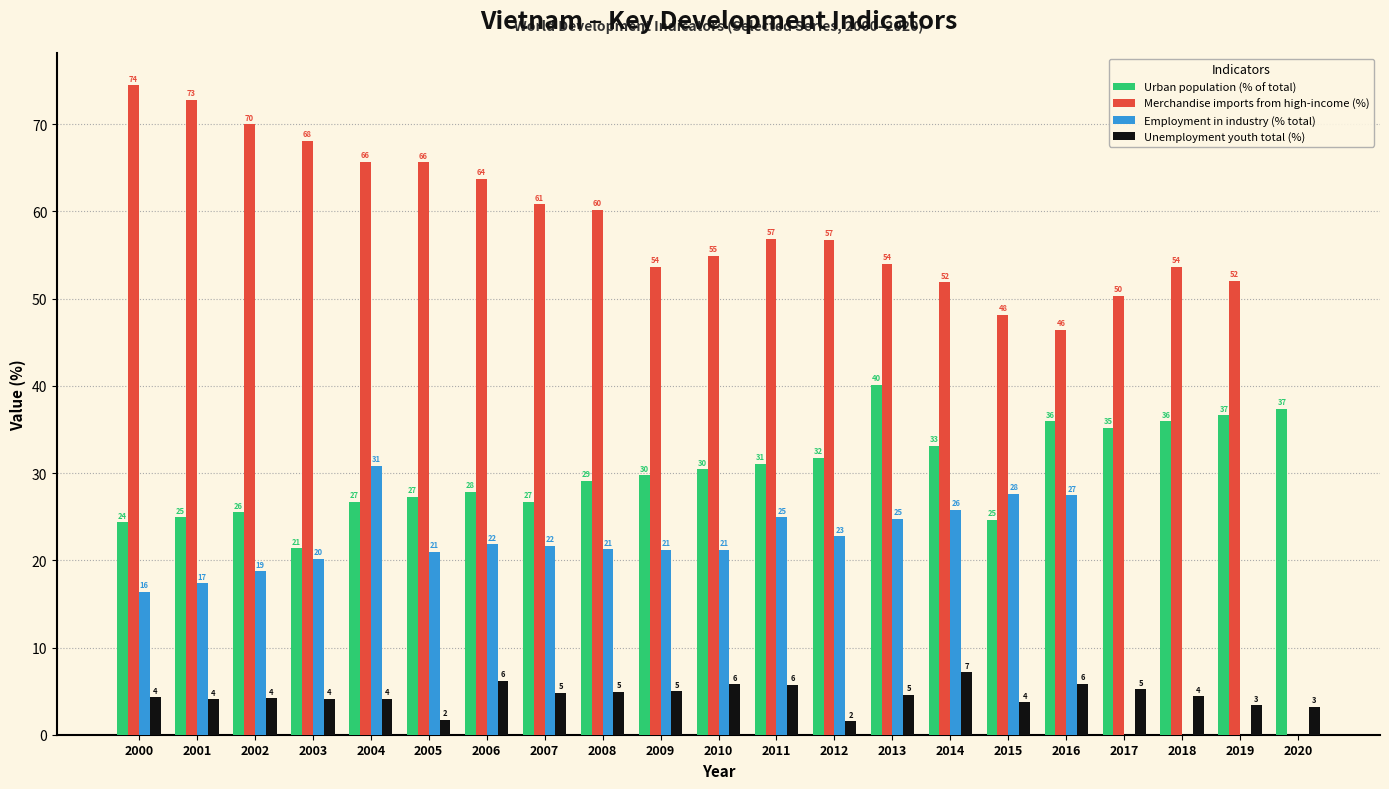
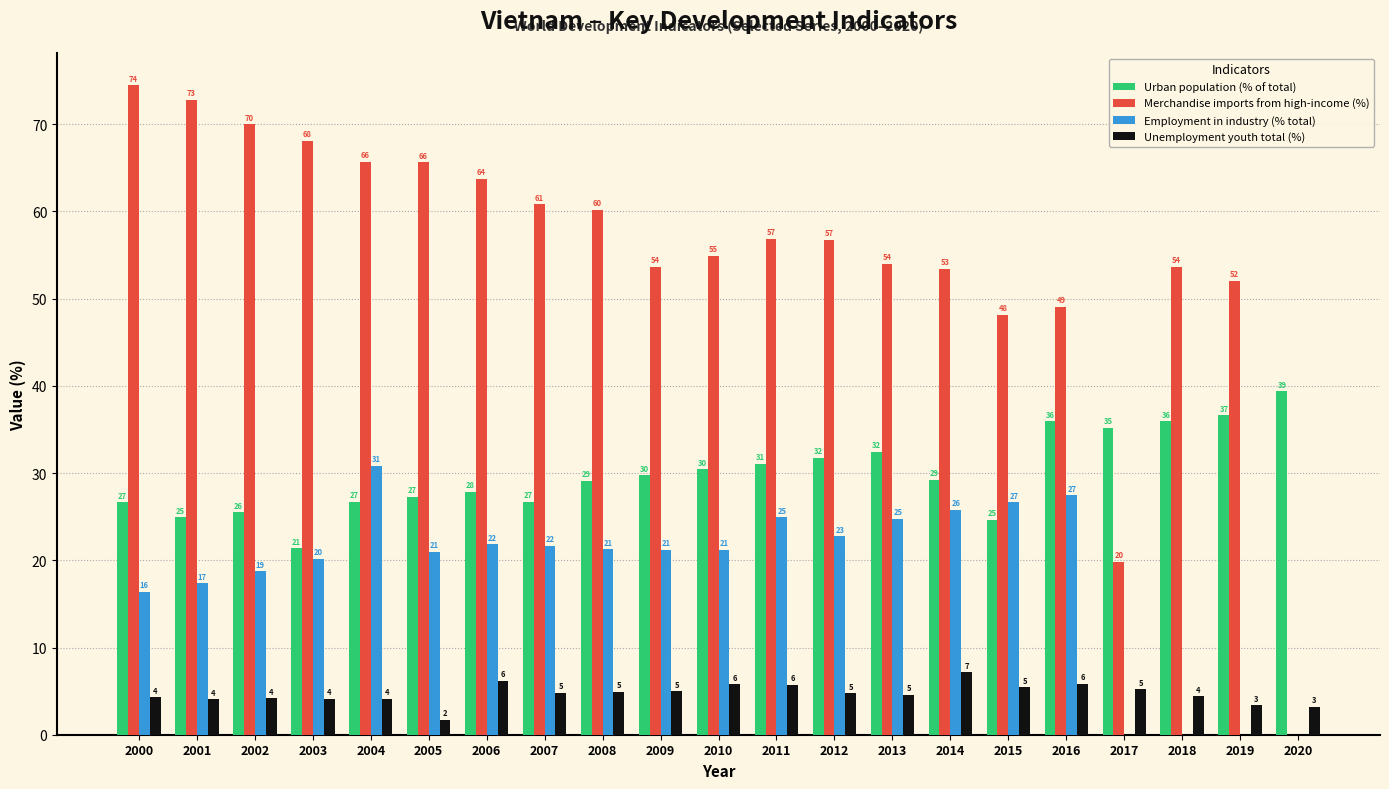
Urban population (% of total), 2000: 24 -> 27
Unemployment youth total (%), 2012: 2 -> 5
Urban population (% of total), 2013: 40 -> 32
Urban population (% of total), 2014: 33 -> 29
Merchandise imports from high-income (%), 2014: 52 -> 53
Employment in industry (% total), 2015: 28 -> 27
Unemployment youth total (%), 2015: 4 -> 5
Merchandise imports from high-income (%), 2016: 46 -> 49
Merchandise imports from high-income (%), 2017: 50 -> 20
Urban population (% of total), 2020: 37 -> 39
